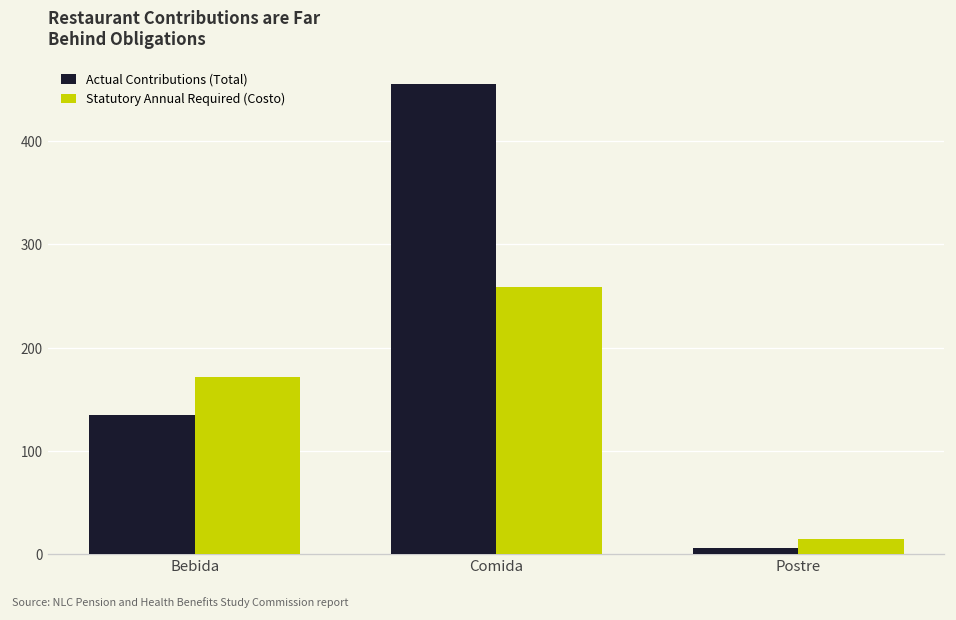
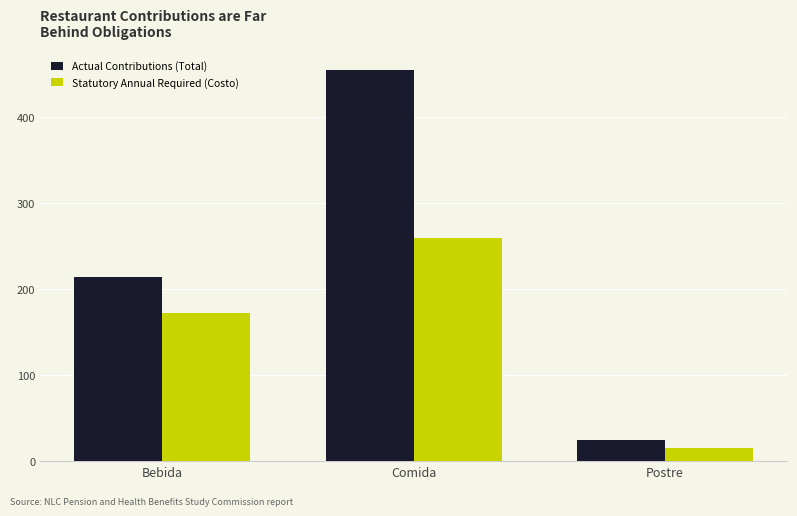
Actual Contributions (Total), Bebida: 140 -> 210
Actual Contributions (Total), Postre: 10 -> 20
